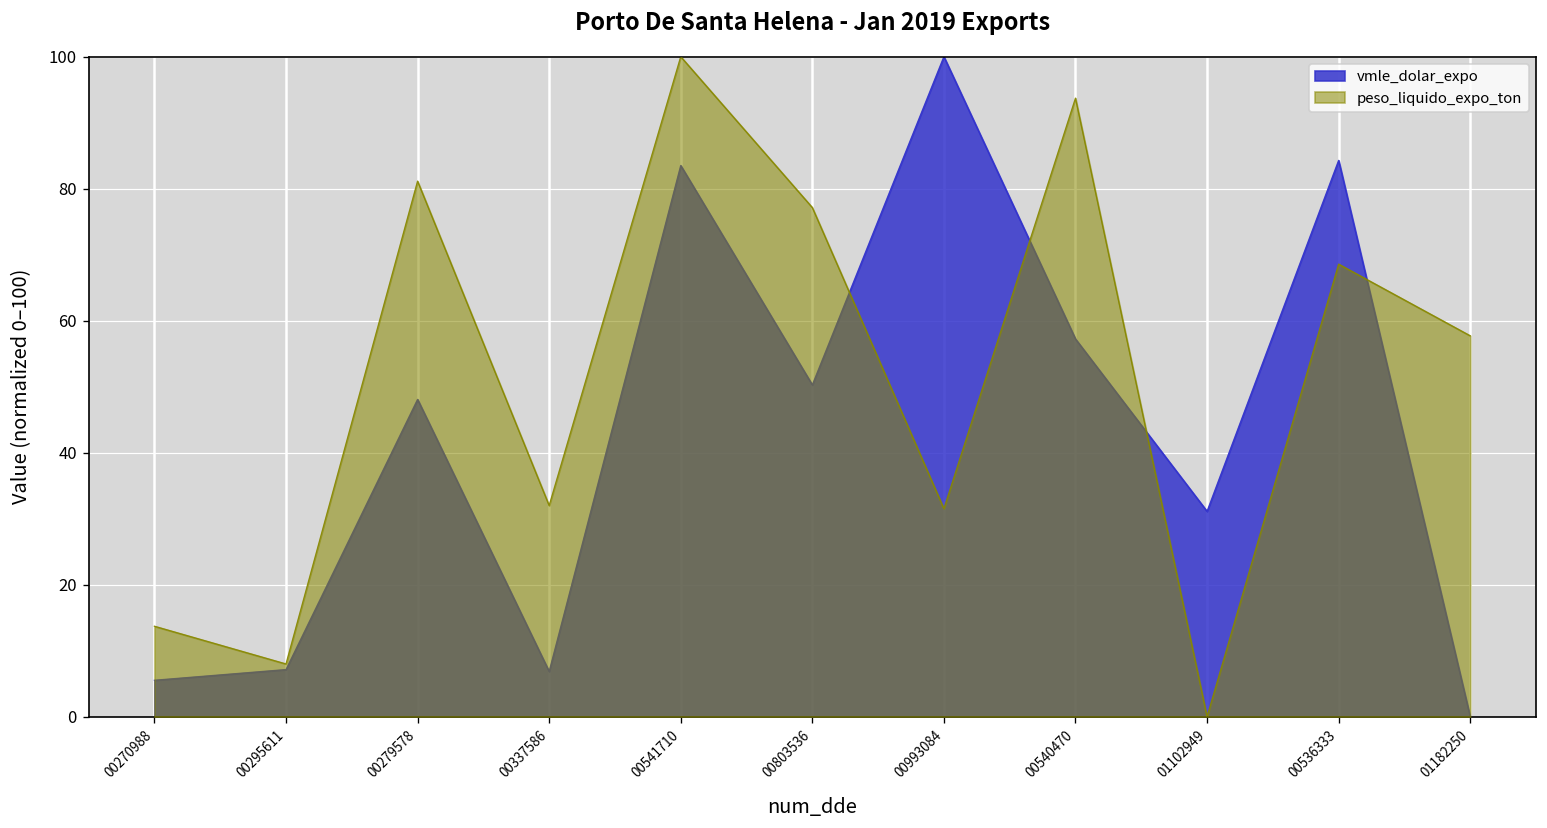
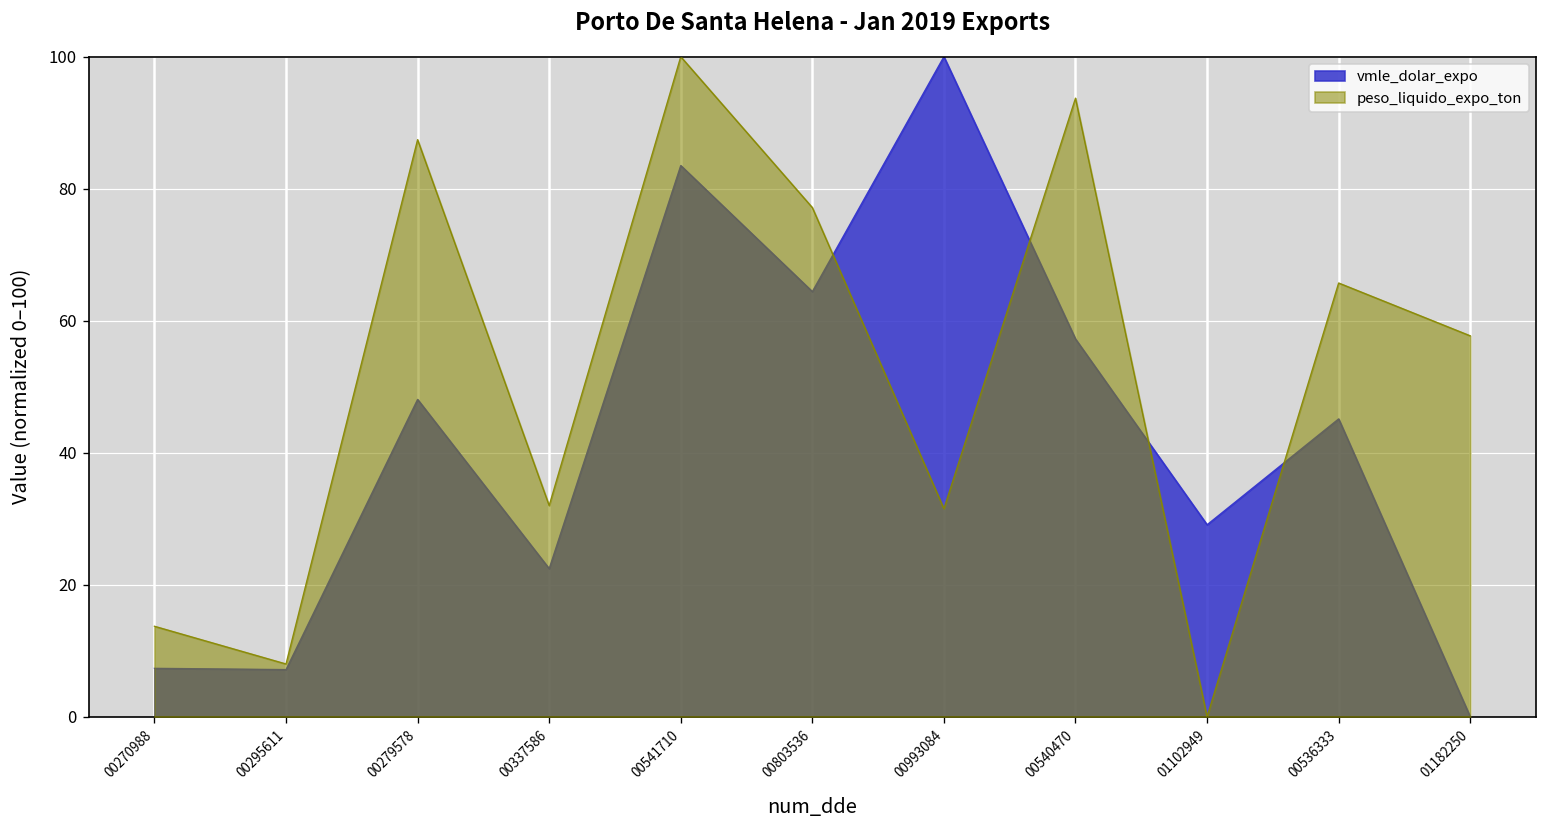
vmle_dolar_expo, 00270988: 6 -> 7
peso_liquido_expo_ton, 00279578: 81 -> 87
vmle_dolar_expo, 00337586: 7 -> 22
vmle_dolar_expo, 00803536: 50 -> 64
vmle_dolar_expo, 01102949: 31 -> 29
vmle_dolar_expo, 00536333: 84 -> 45
peso_liquido_expo_ton, 00536333: 69 -> 66
